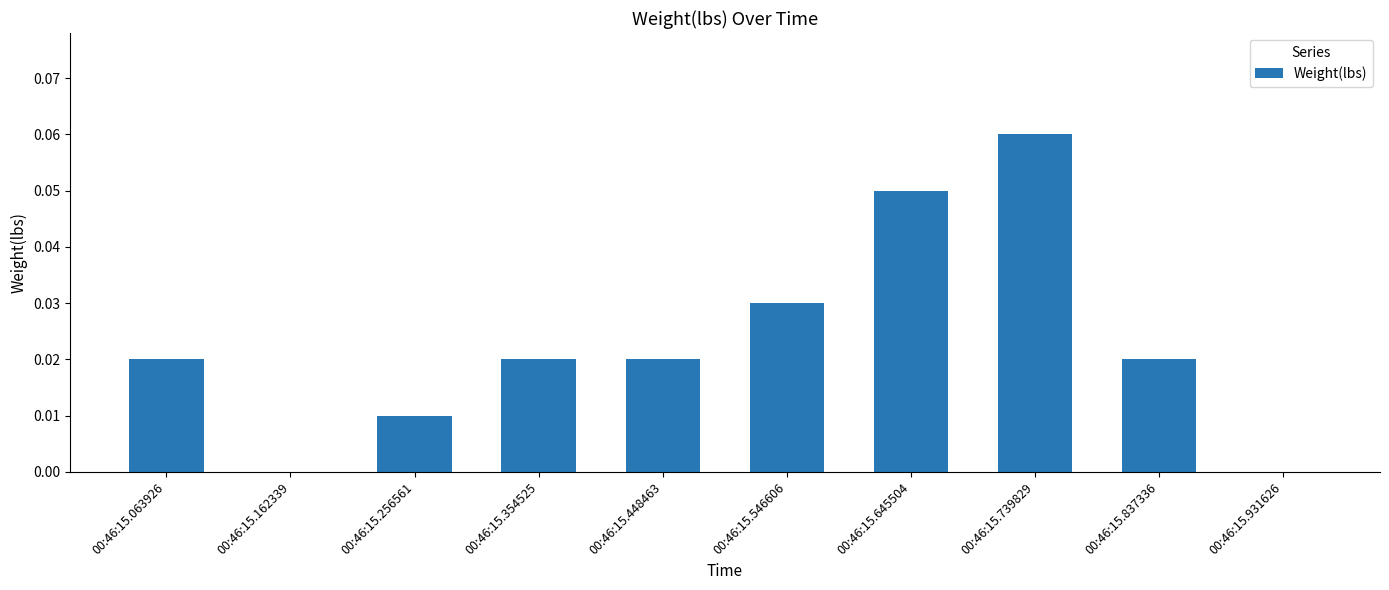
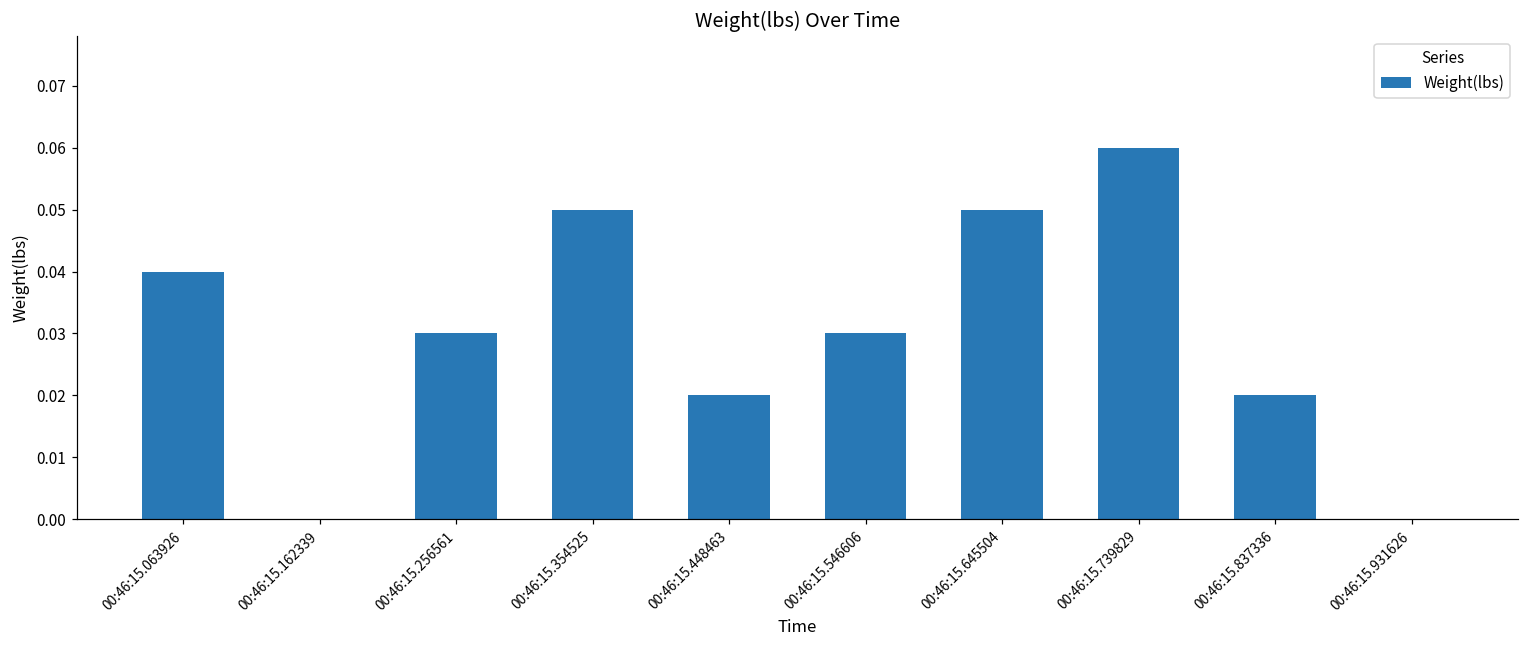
00:46:15.063926: 0.02 -> 0.04
00:46:15.256561: 0.01 -> 0.03
00:46:15.354525: 0.02 -> 0.05
